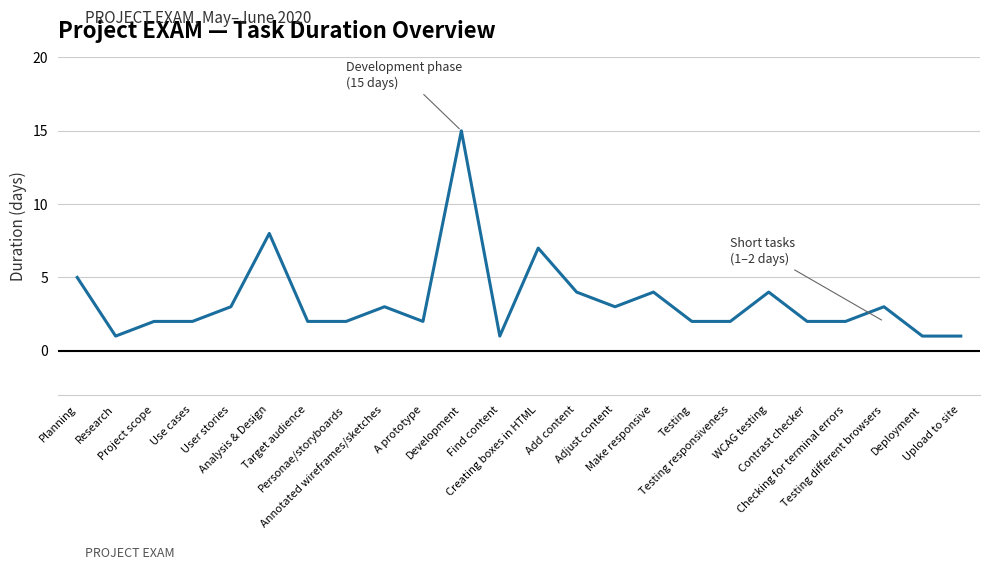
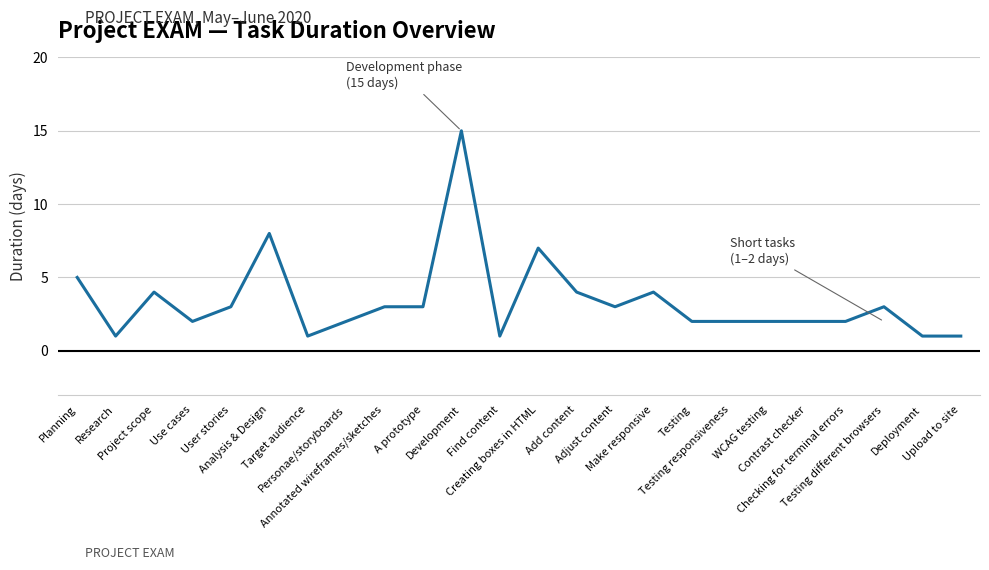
Project scope: 2 -> 4
Target audience: 2 -> 1
A prototype: 2 -> 3
WCAG testing: 4 -> 2
